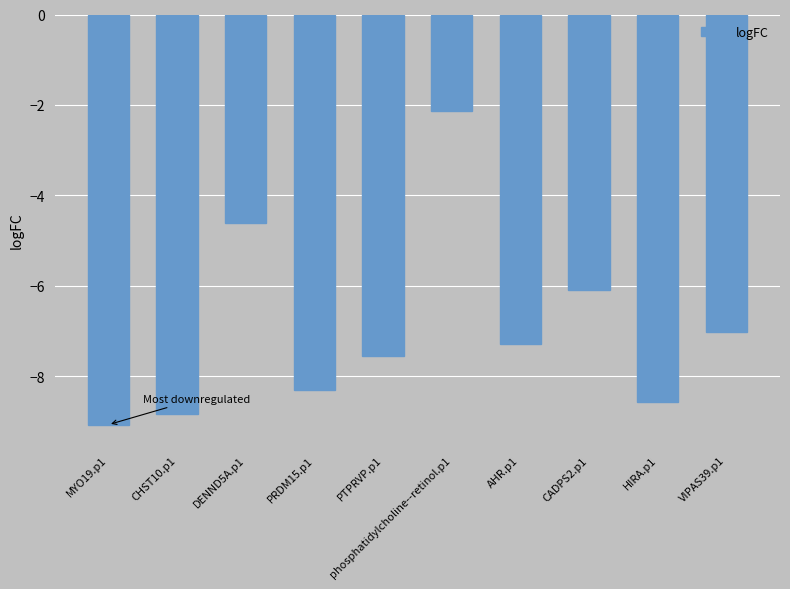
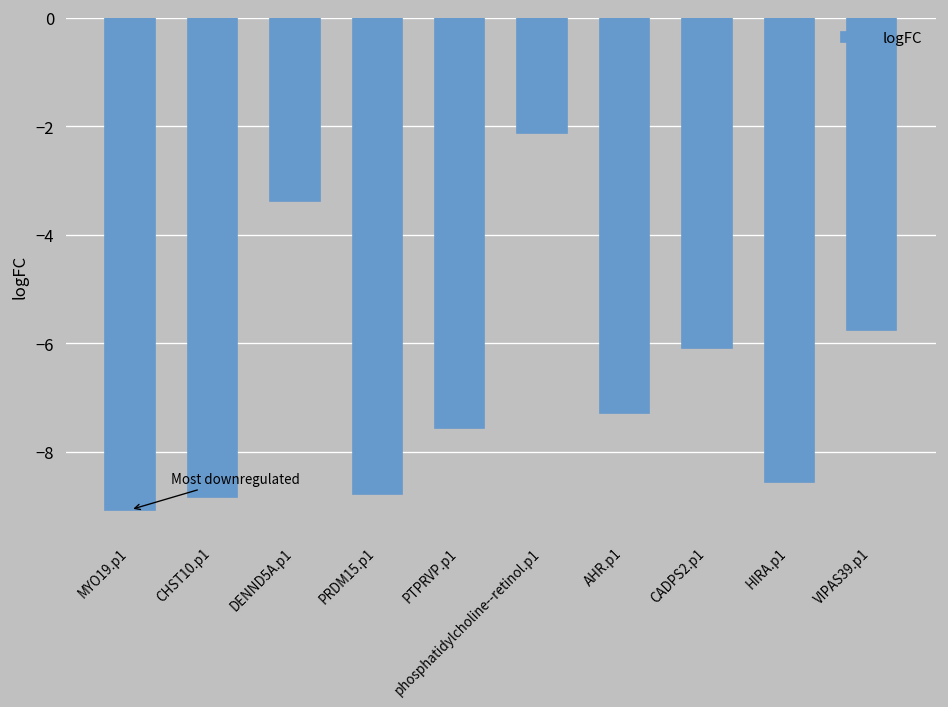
DENND5A.p1: -4.6 -> -3.4
PRDM15.p1: -8.3 -> -8.8
VIPAS39.p1: -7.0 -> -5.8
